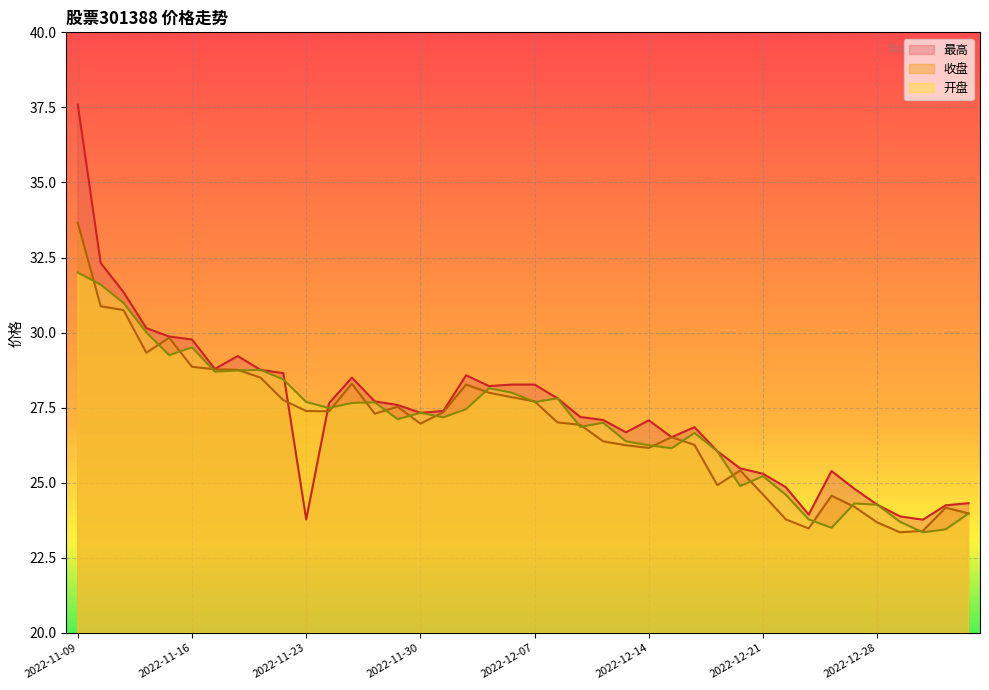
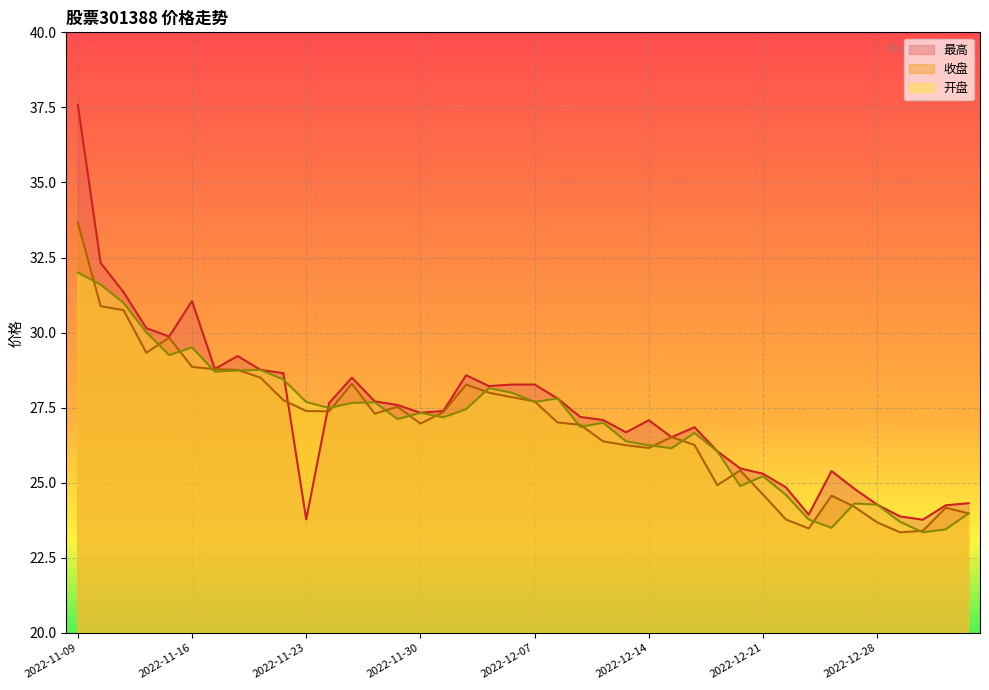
最高, 2022-11-16: 29.8 -> 31.1
